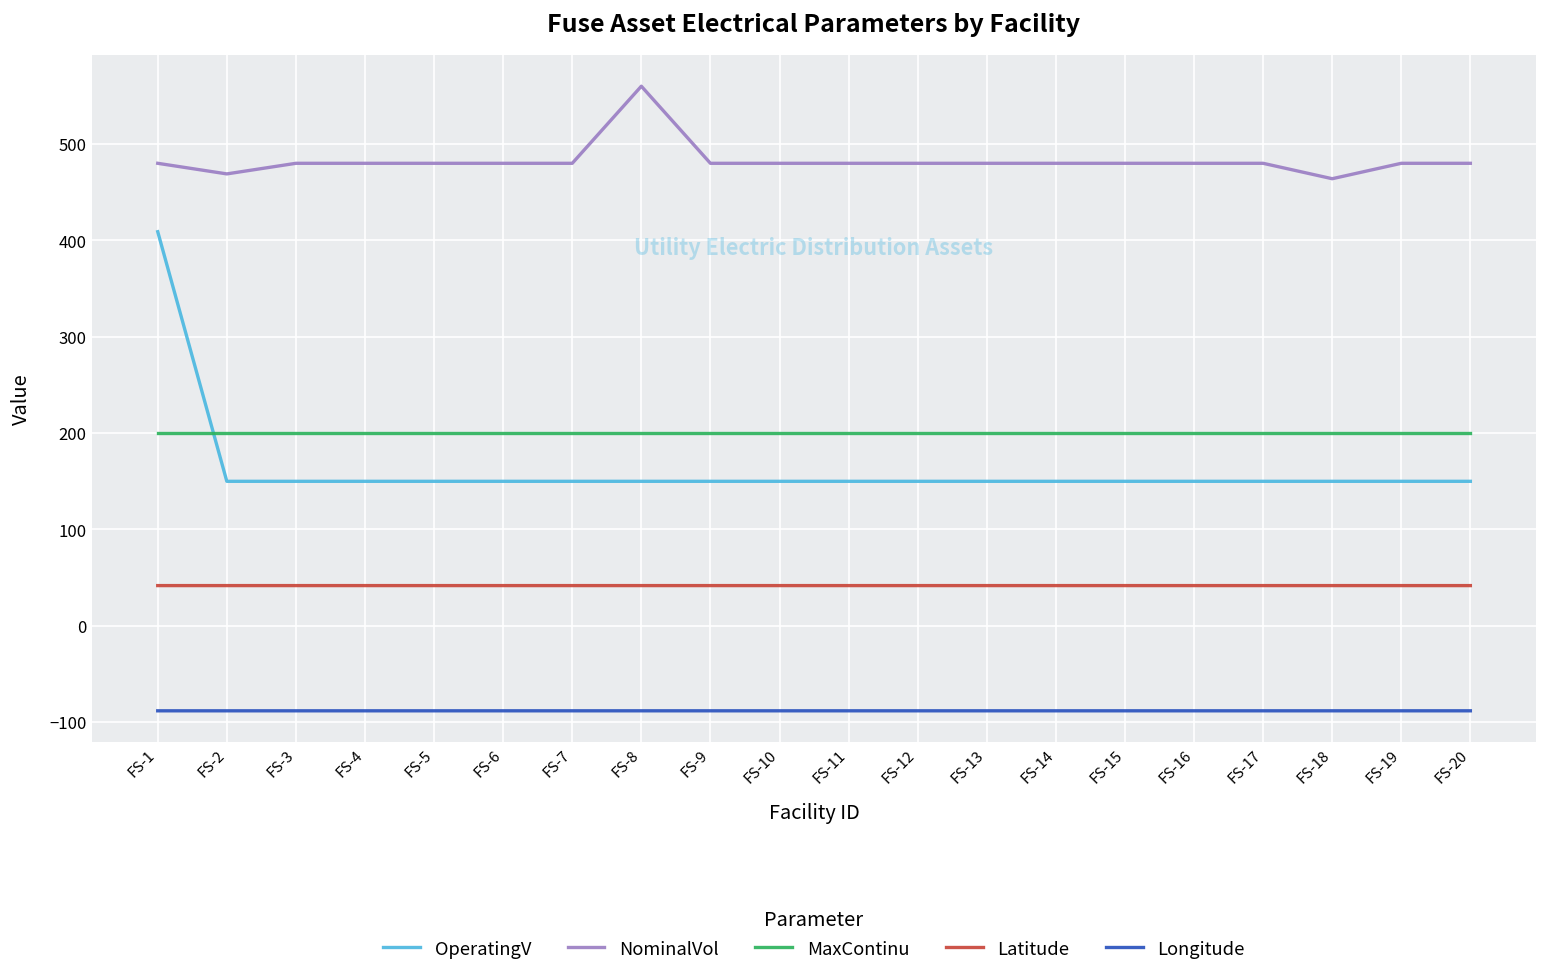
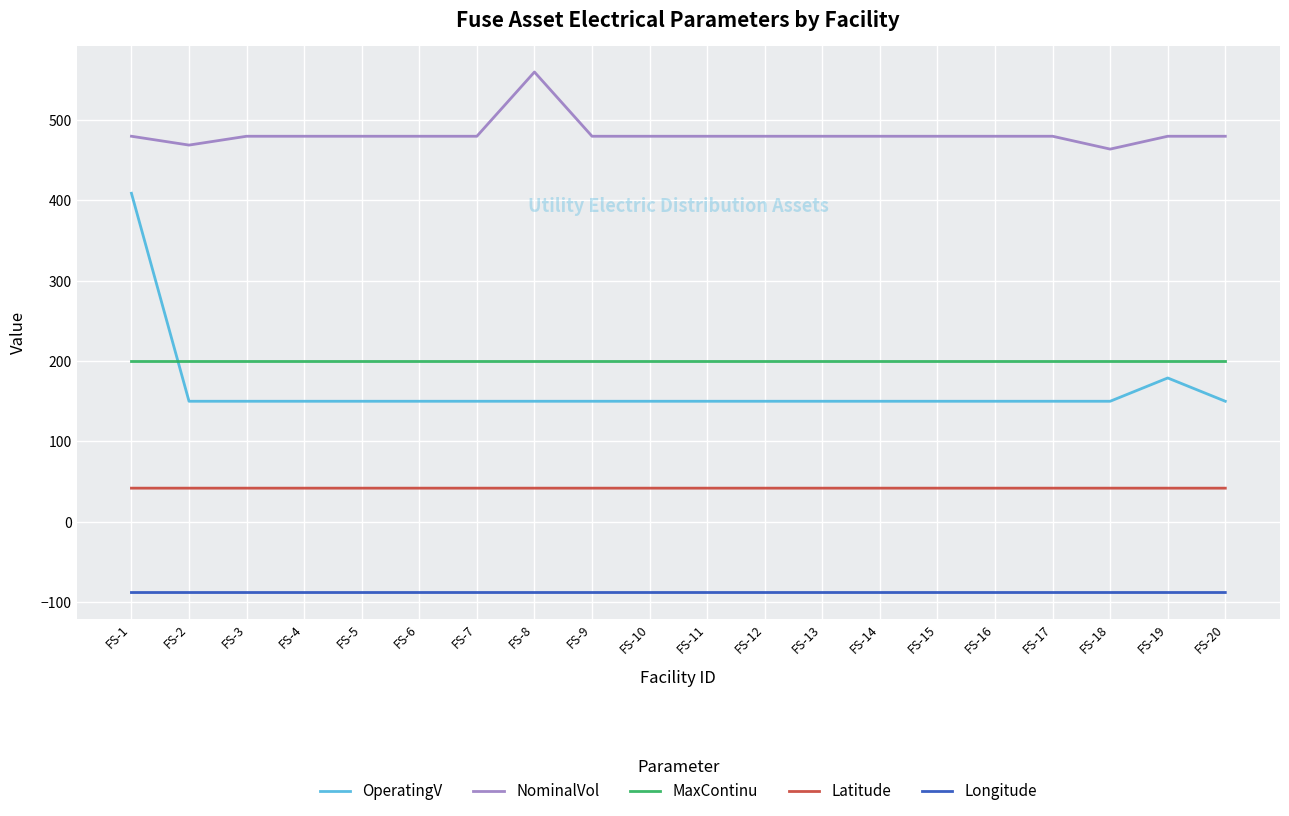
OperatingV, FS-19: 150 -> 180
